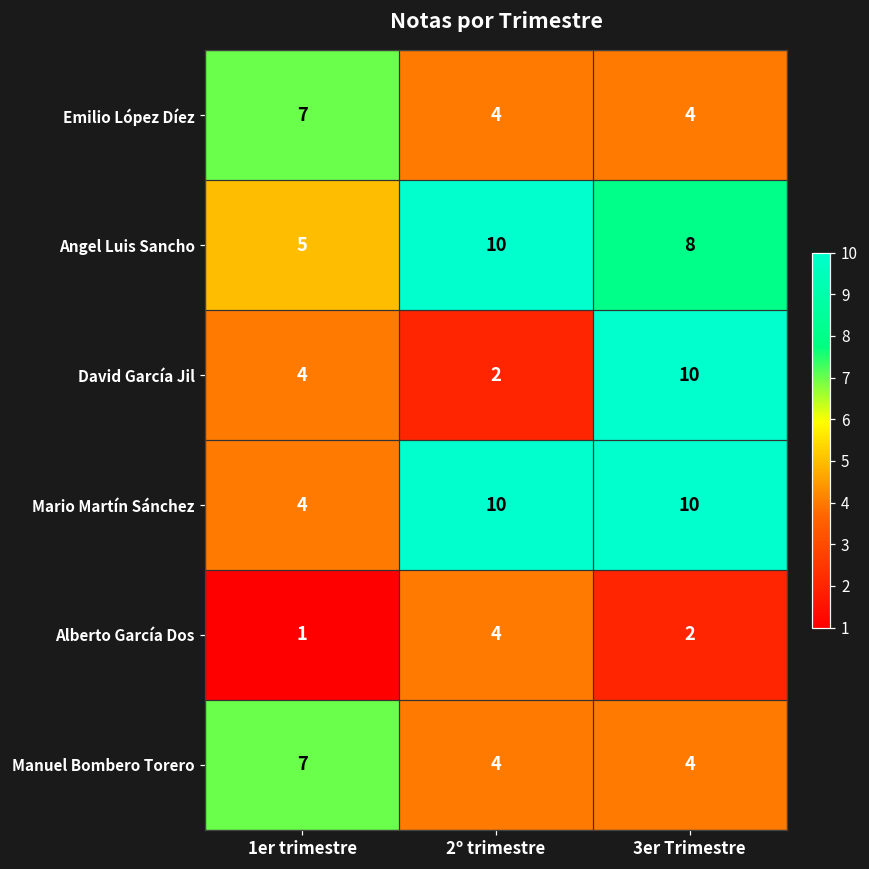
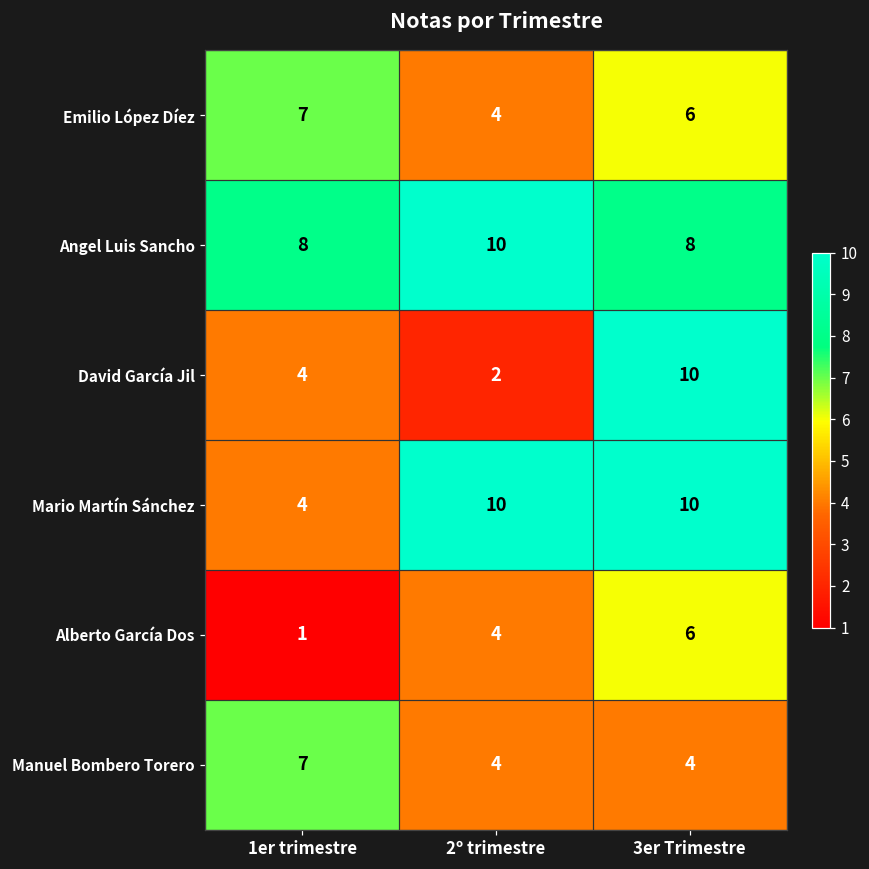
Emilio López Díez, 3er Trimestre: 4 -> 6
Angel Luis Sancho, 1er trimestre: 5 -> 8
Alberto García Dos, 3er Trimestre: 2 -> 6
